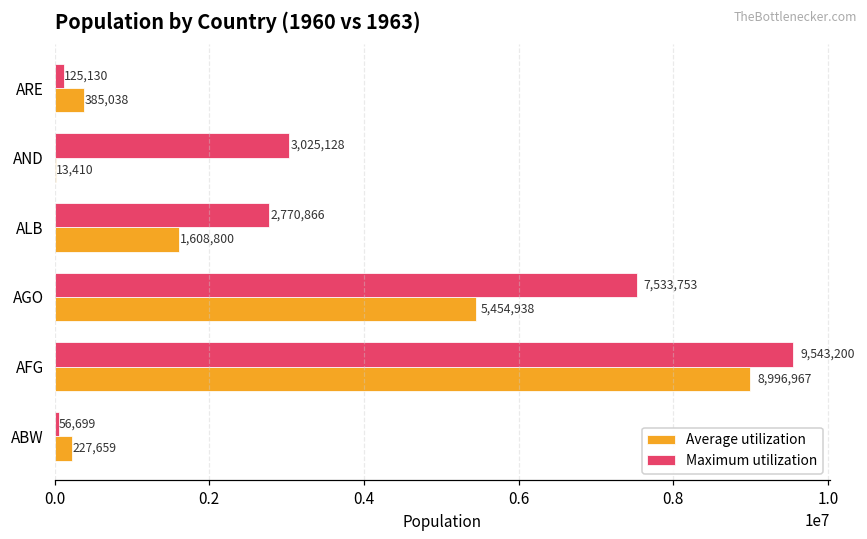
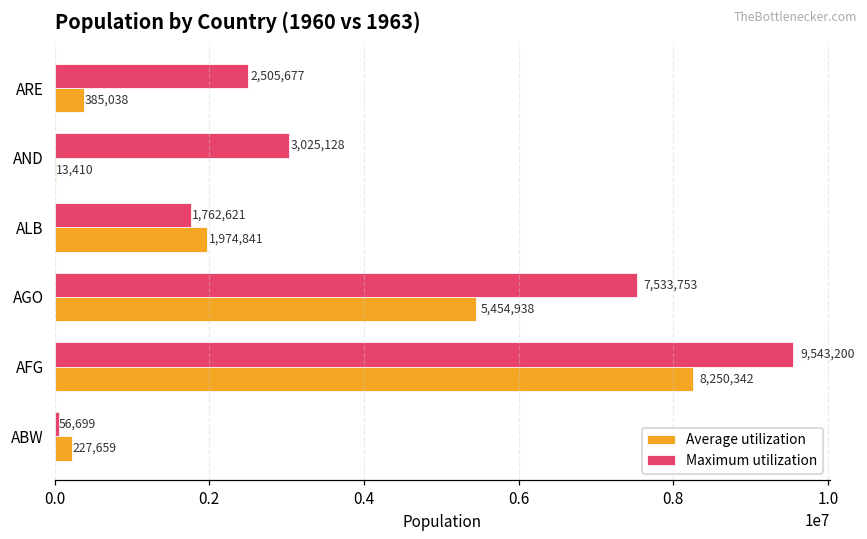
Maximum utilization, ARE: 125,130 -> 2,505,677
Maximum utilization, ALB: 2,770,866 -> 1,762,621
Average utilization, ALB: 1,608,800 -> 1,974,841
Average utilization, AFG: 8,996,967 -> 8,250,342
